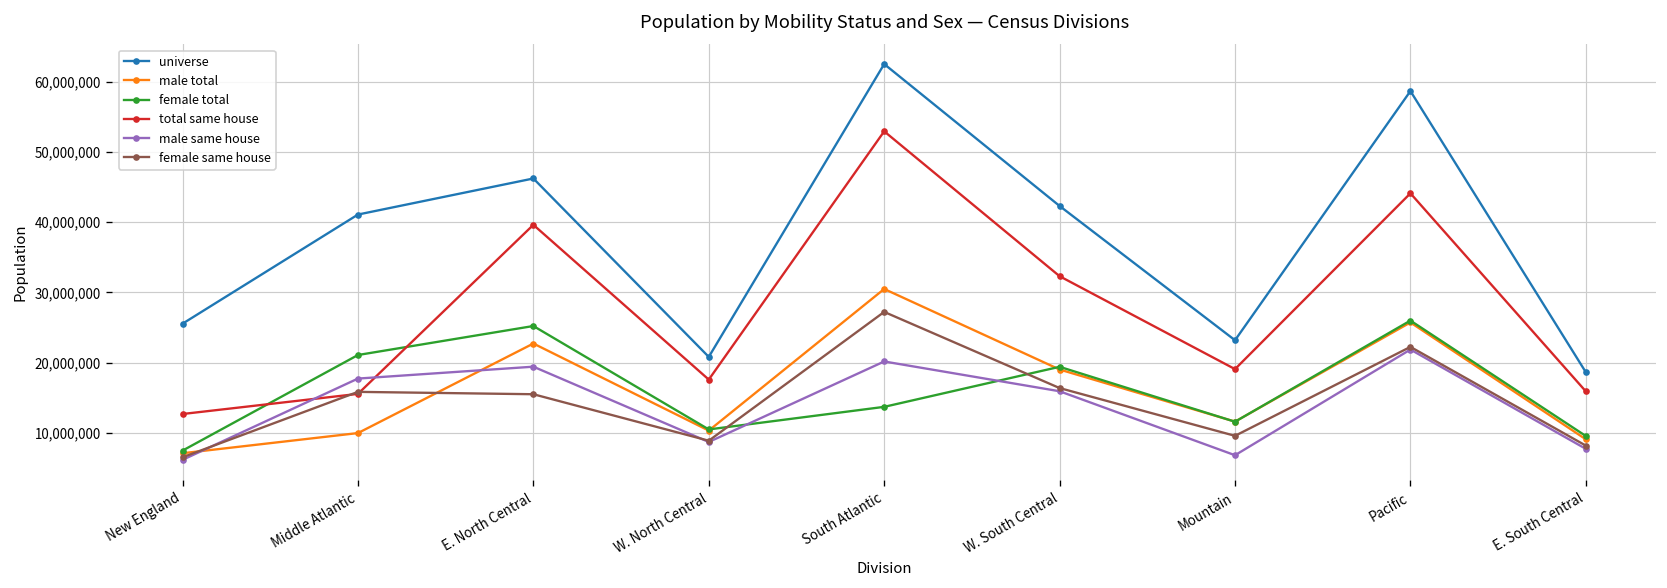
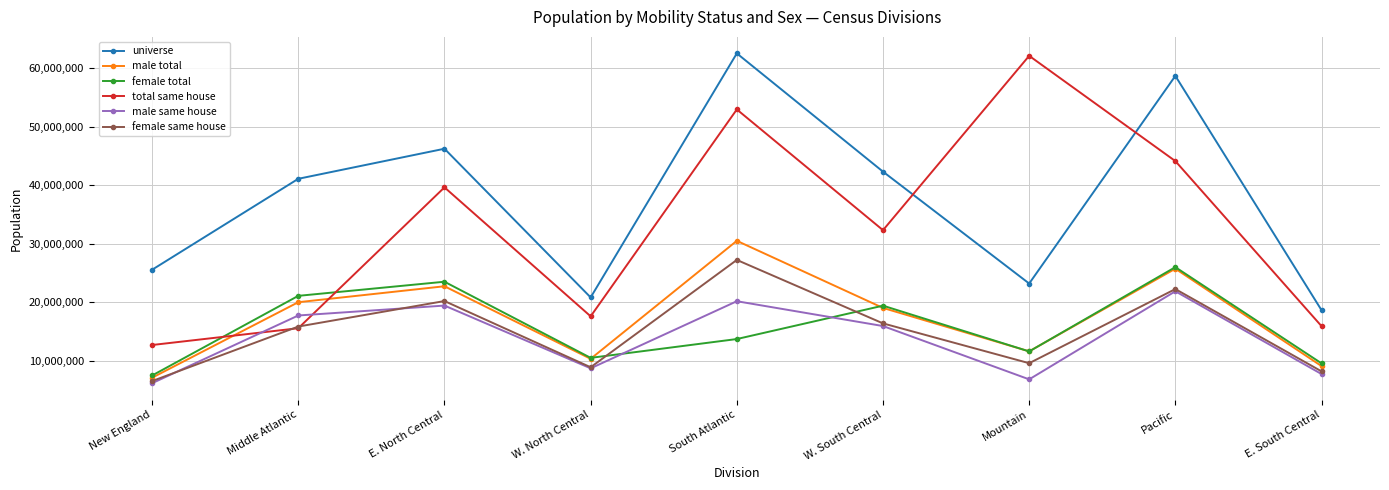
male total, Middle Atlantic: 10,000,000 -> 20,000,000
female total, E. North Central: 25,000,000 -> 24,000,000
female same house, E. North Central: 16,000,000 -> 20,000,000
total same house, Mountain: 19,000,000 -> 62,000,000
